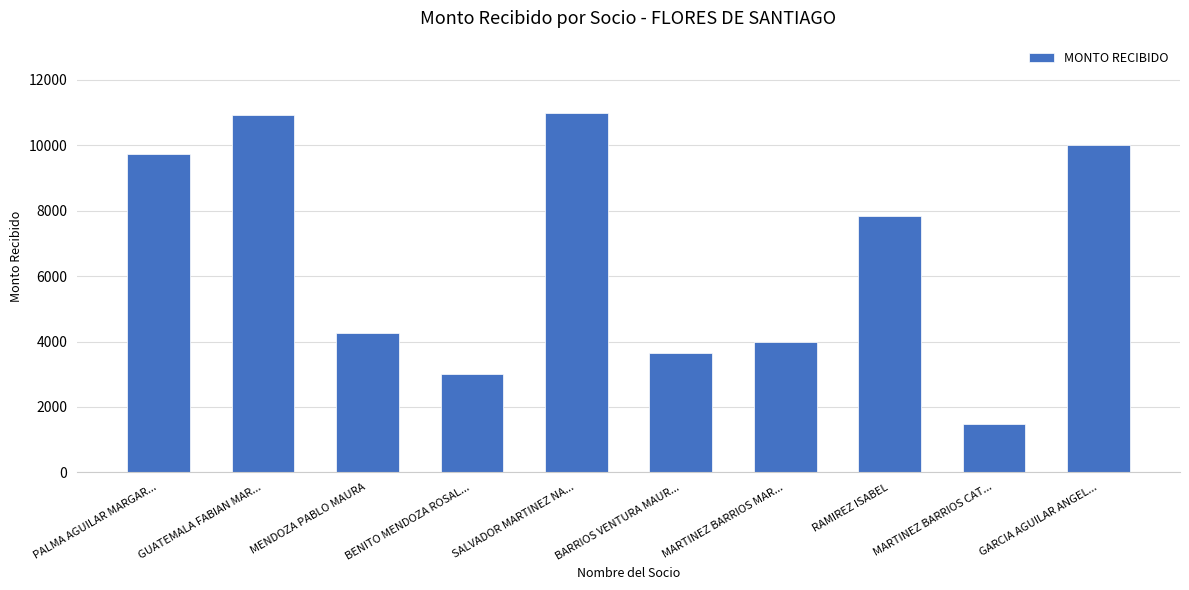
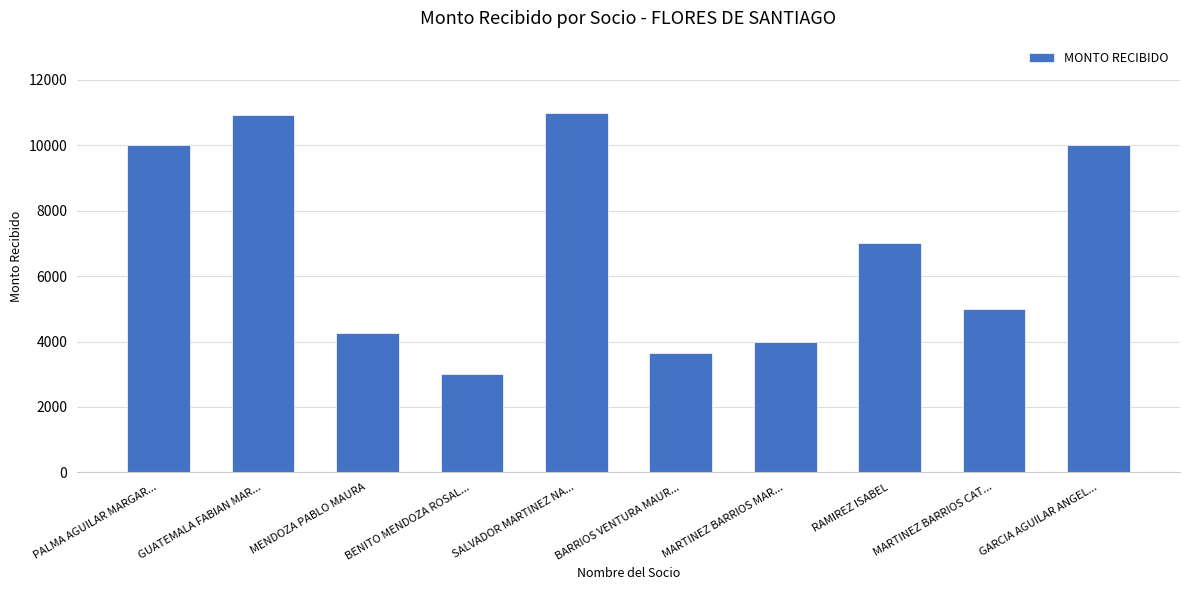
PALMA AGUILAR MARGAR...: 9700 -> 10000
RAMIREZ ISABEL: 7800 -> 7000
MARTINEZ BARRIOS CAT...: 1500 -> 5000
